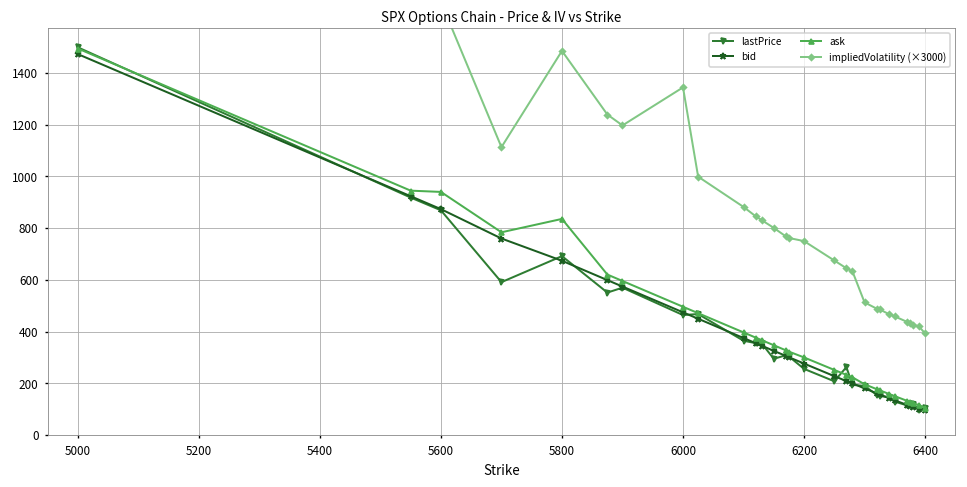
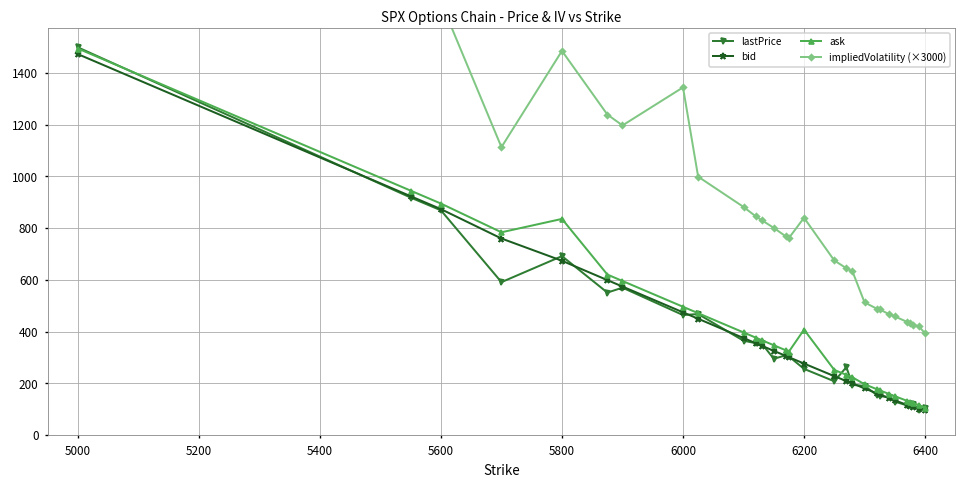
ask, 5600: 940 -> 900
ask, 6200: 300 -> 410
impliedVolatility (×3000), 6200: 750 -> 840
